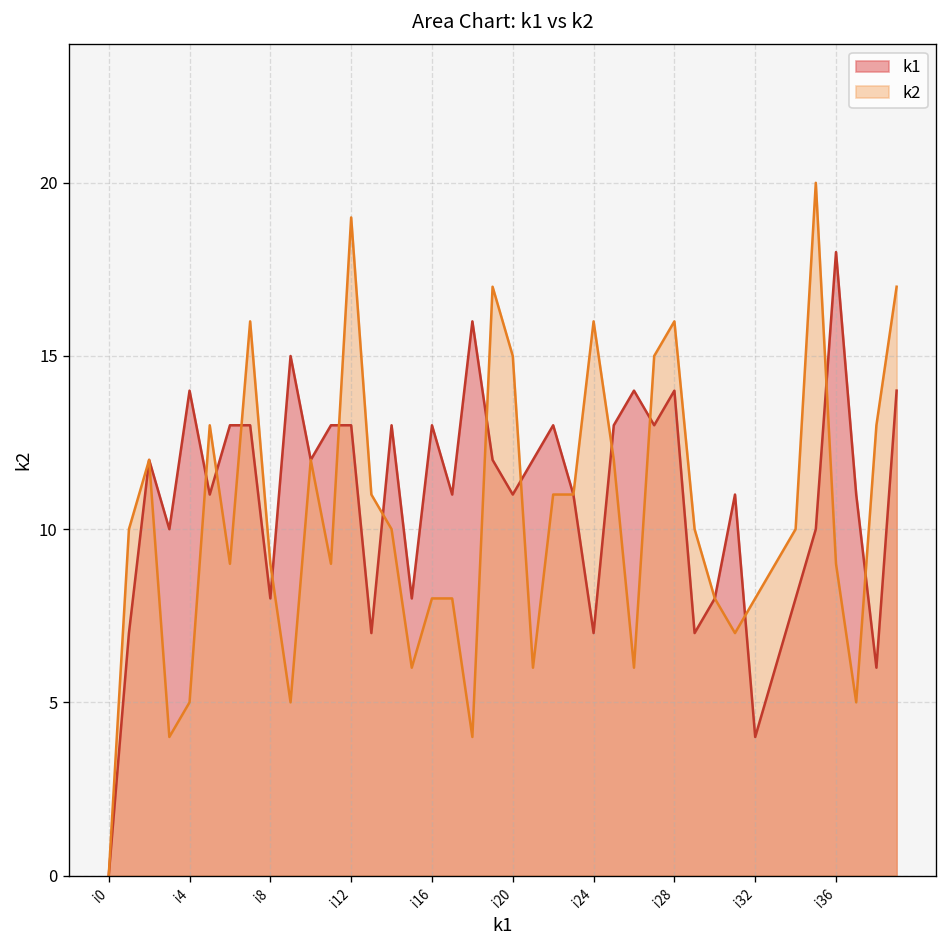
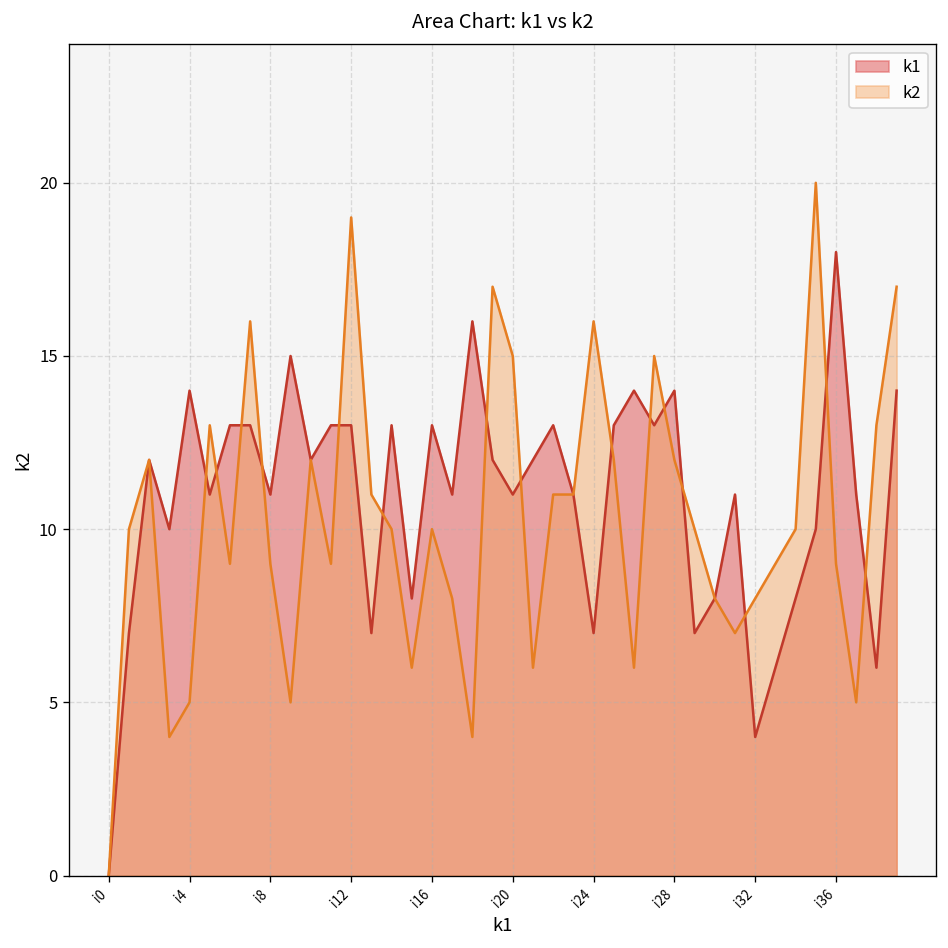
k1, i8: 8 -> 11
k2, i16: 8 -> 10
k2, i28: 16 -> 12
